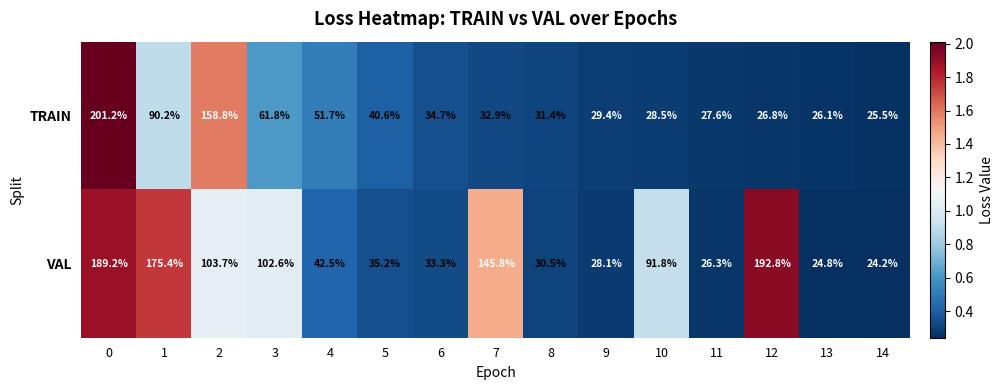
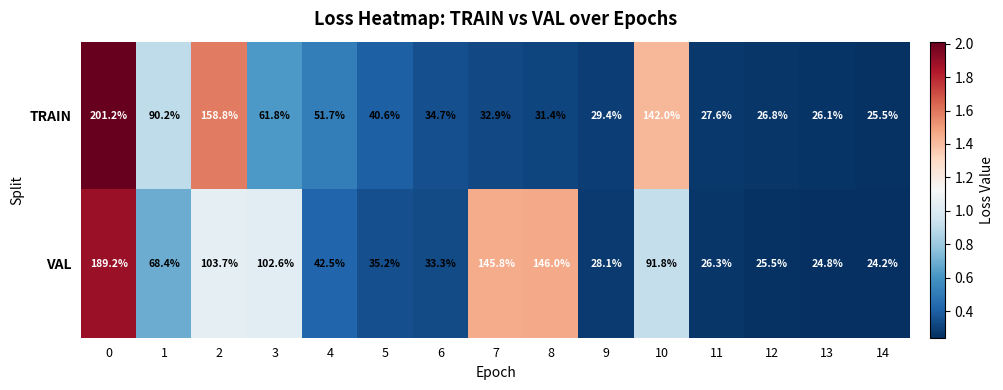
TRAIN, 10: 28.5% -> 142.0%
VAL, 1: 175.4% -> 68.4%
VAL, 8: 30.5% -> 146.0%
VAL, 12: 192.8% -> 25.5%
